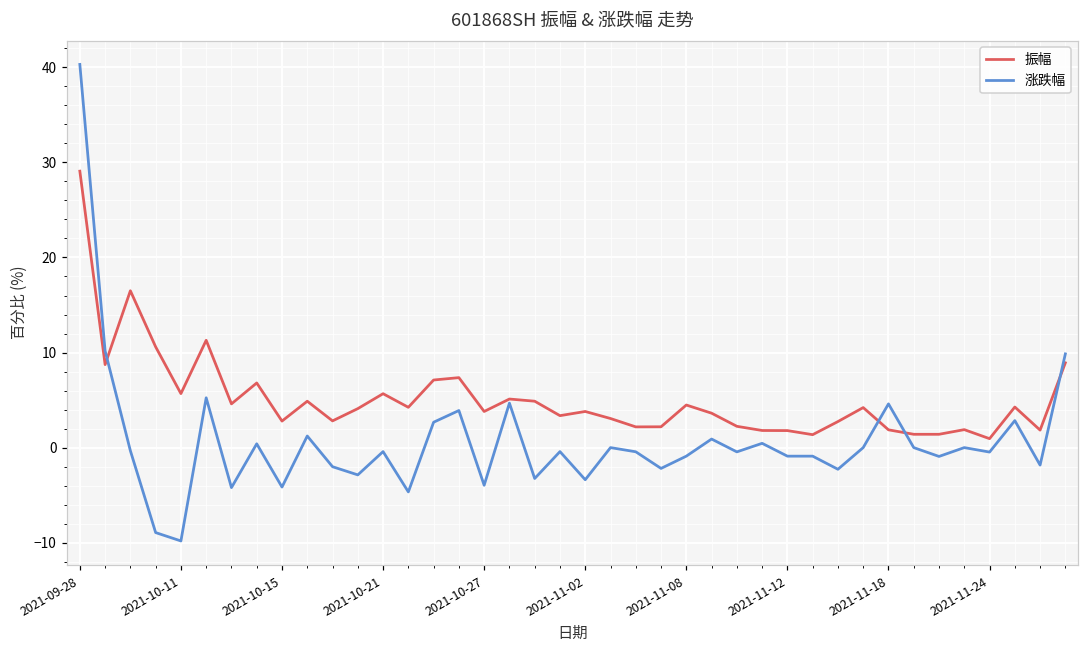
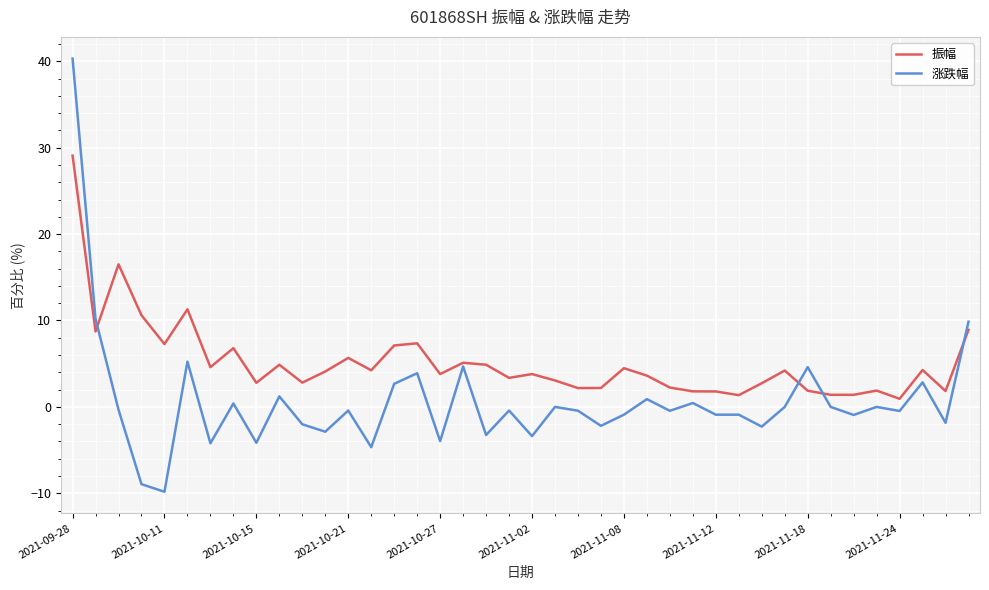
振幅, 2021-10-11: 6 -> 7
